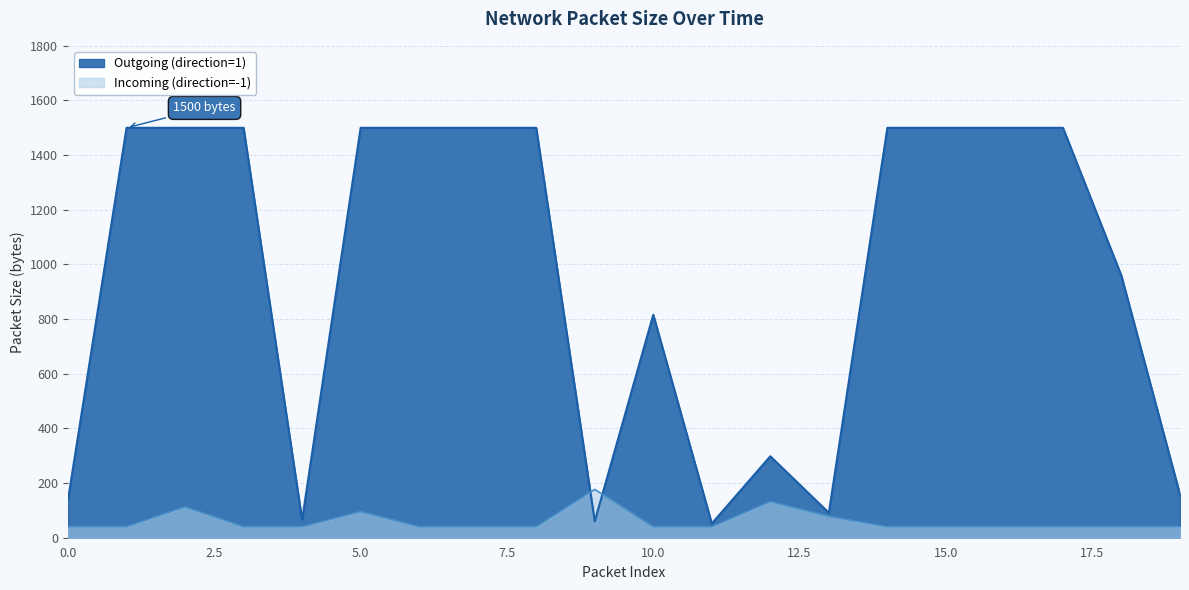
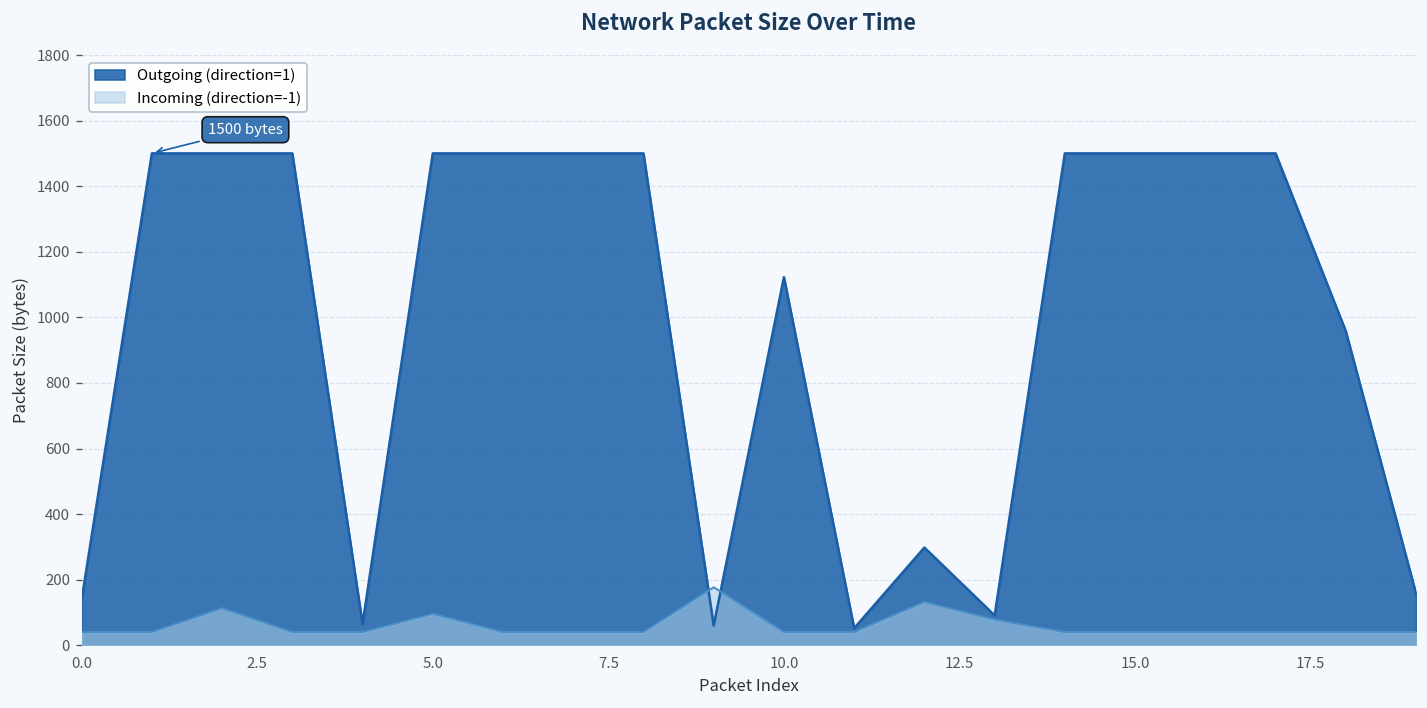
Outgoing (direction=1), 10.0: 820 -> 1120
